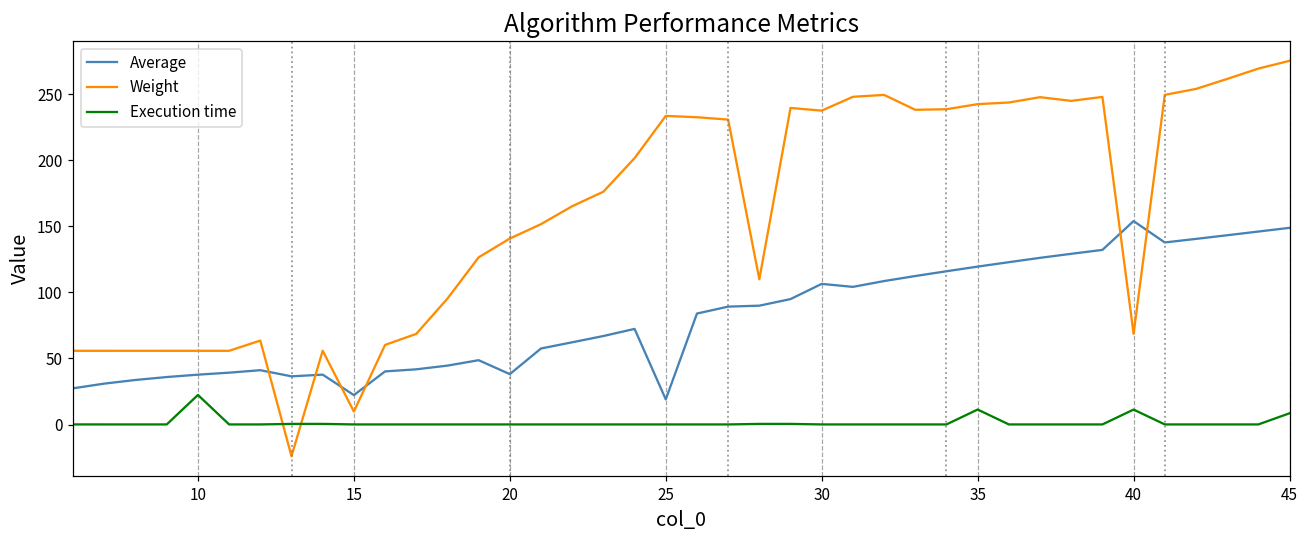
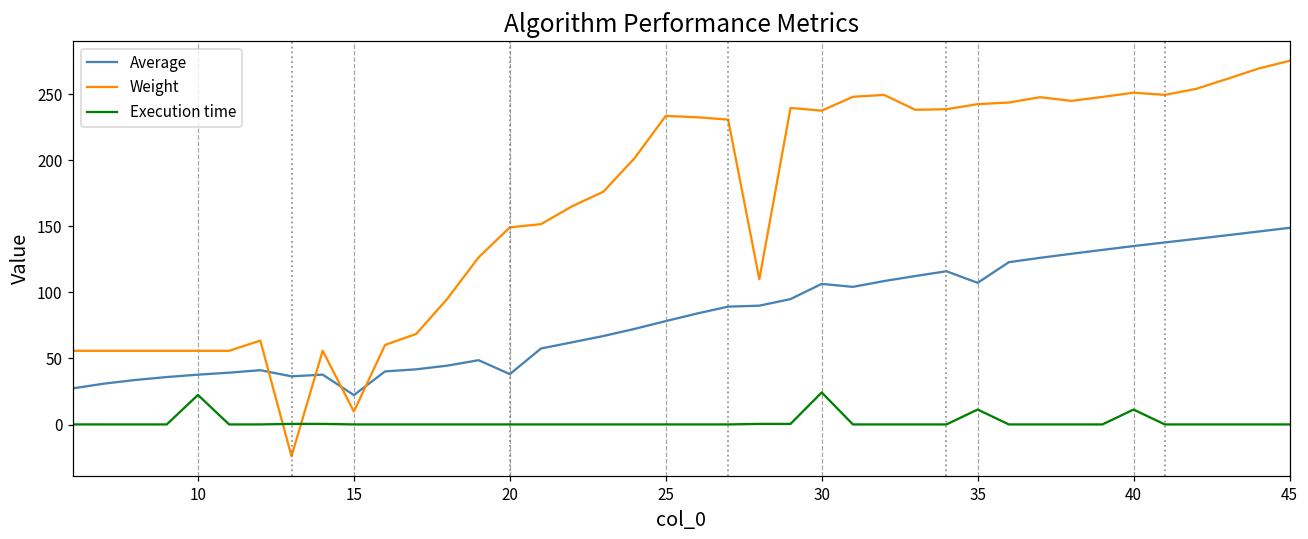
Weight, 20: 141 -> 149
Average, 25: 19 -> 78
Execution time, 30: 0 -> 24
Average, 35: 120 -> 107
Average, 40: 154 -> 135
Weight, 40: 69 -> 251
Execution time, 45: 9 -> 0
